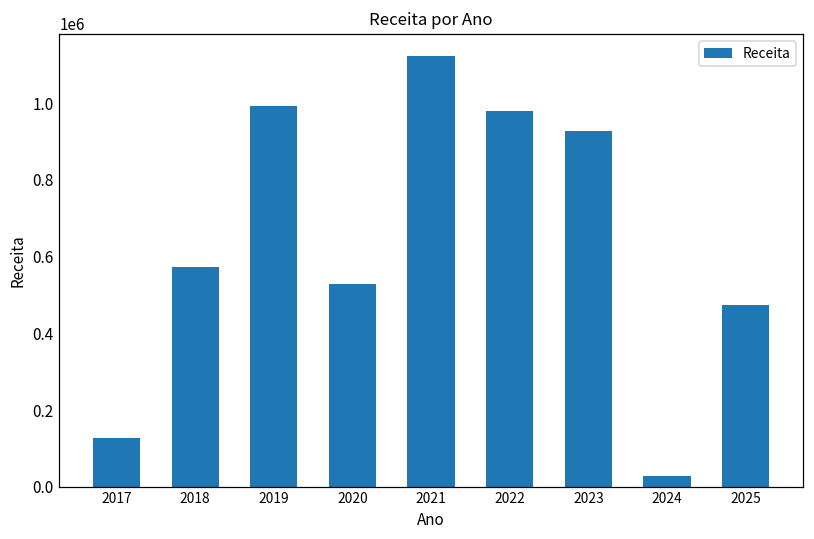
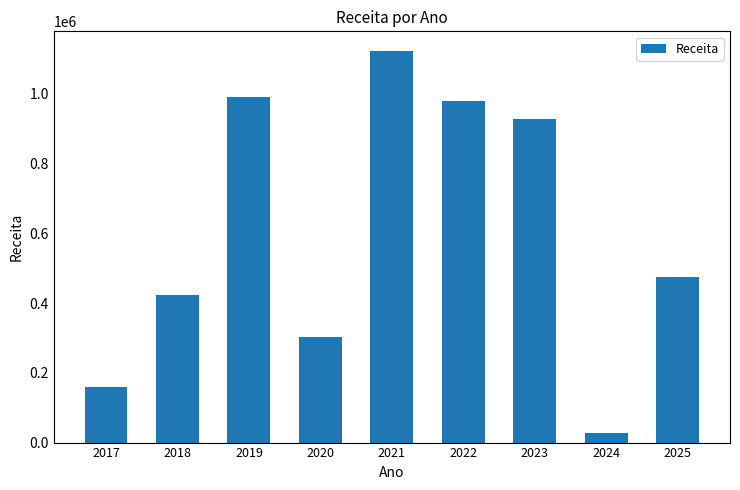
2017: 130000 -> 160000
2018: 570000 -> 420000
2020: 530000 -> 300000
